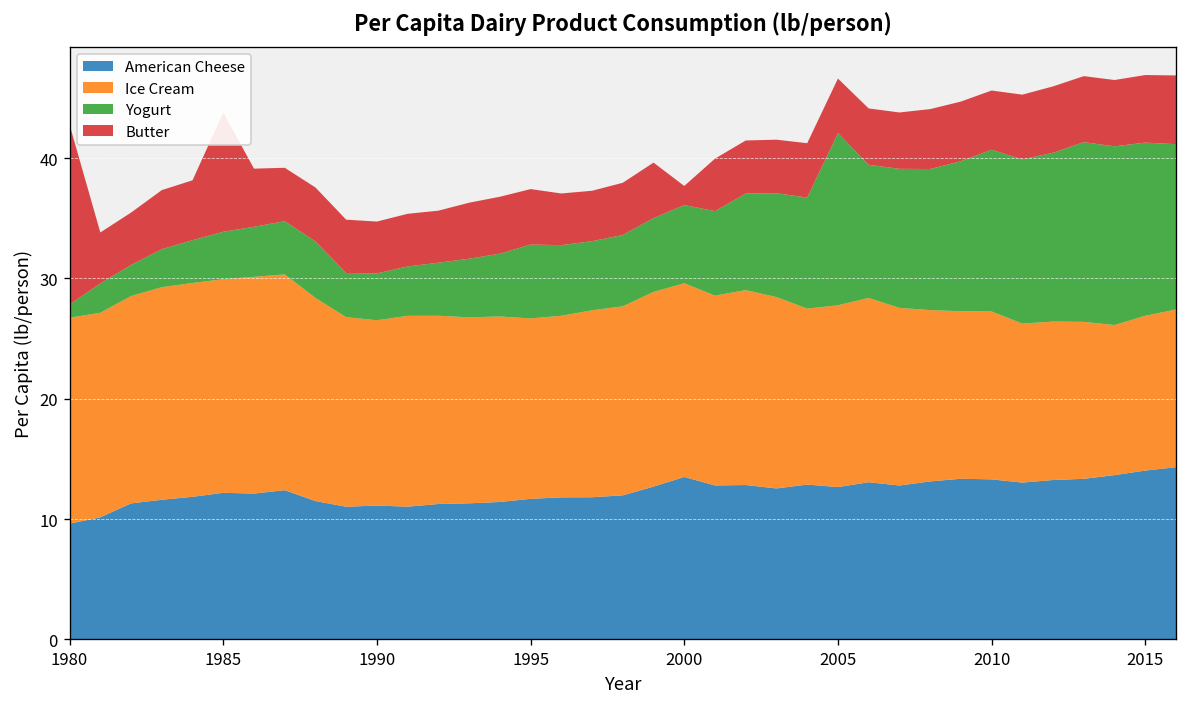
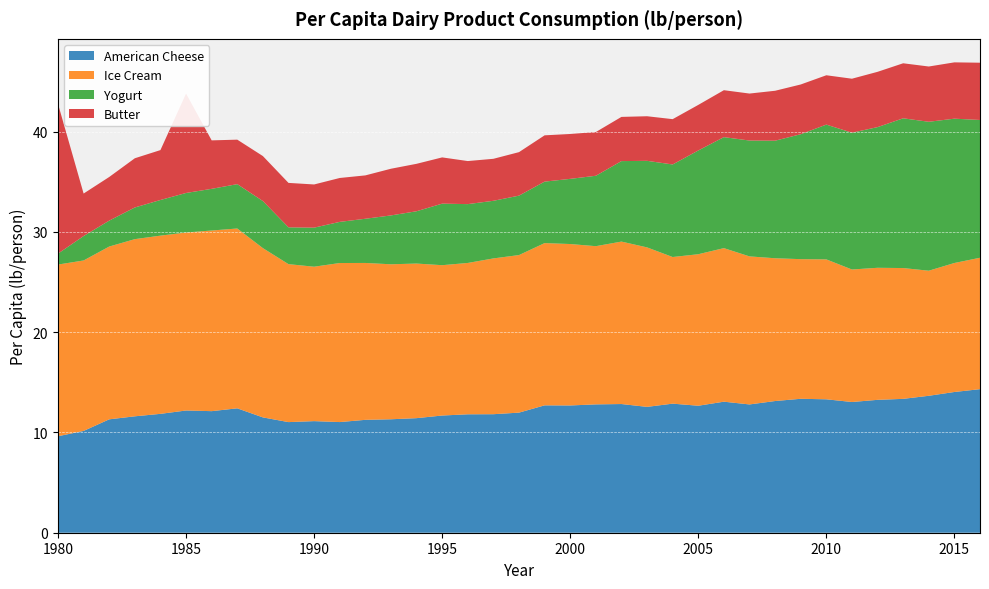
American Cheese, 2000: 13.5 -> 12.7
Butter, 2000: 1.6 -> 4.5
Yogurt, 2005: 14.3 -> 10.3
